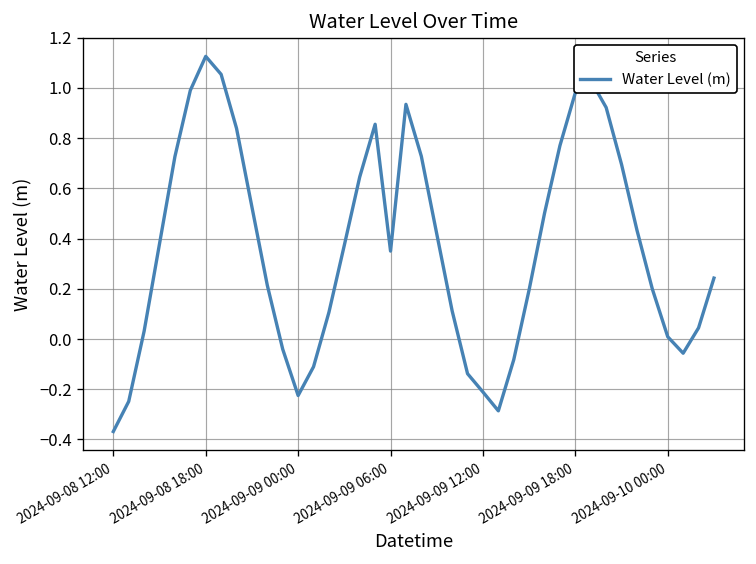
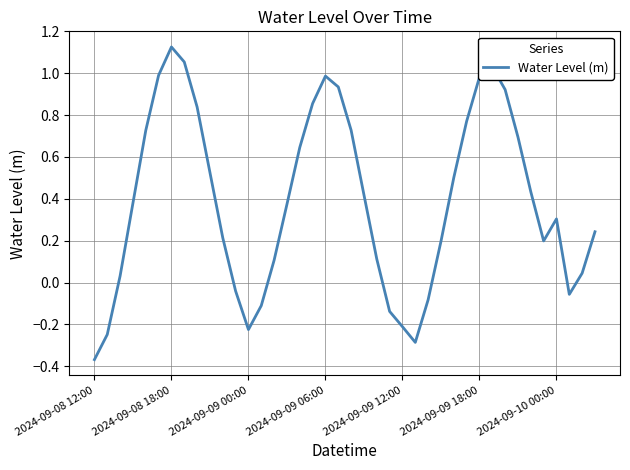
2024-09-09 06:00: 0.35 -> 0.99
2024-09-10 00:00: 0.01 -> 0.30
